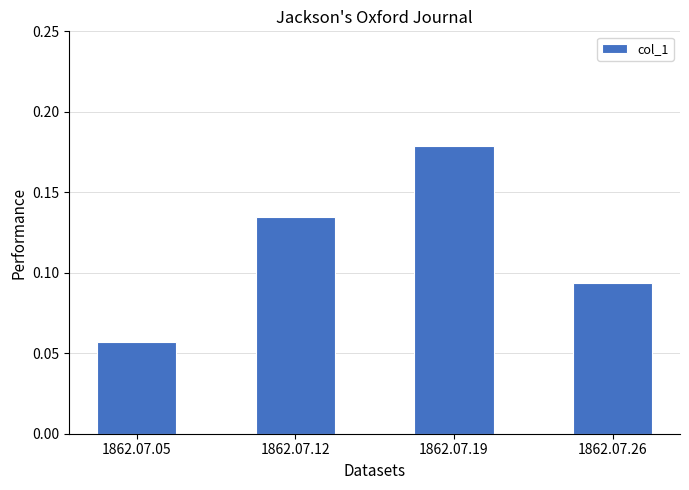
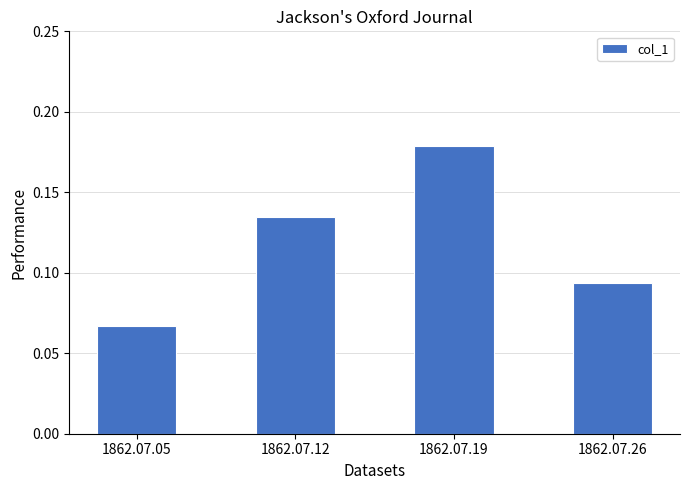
1862.07.05: 0.057 -> 0.067
